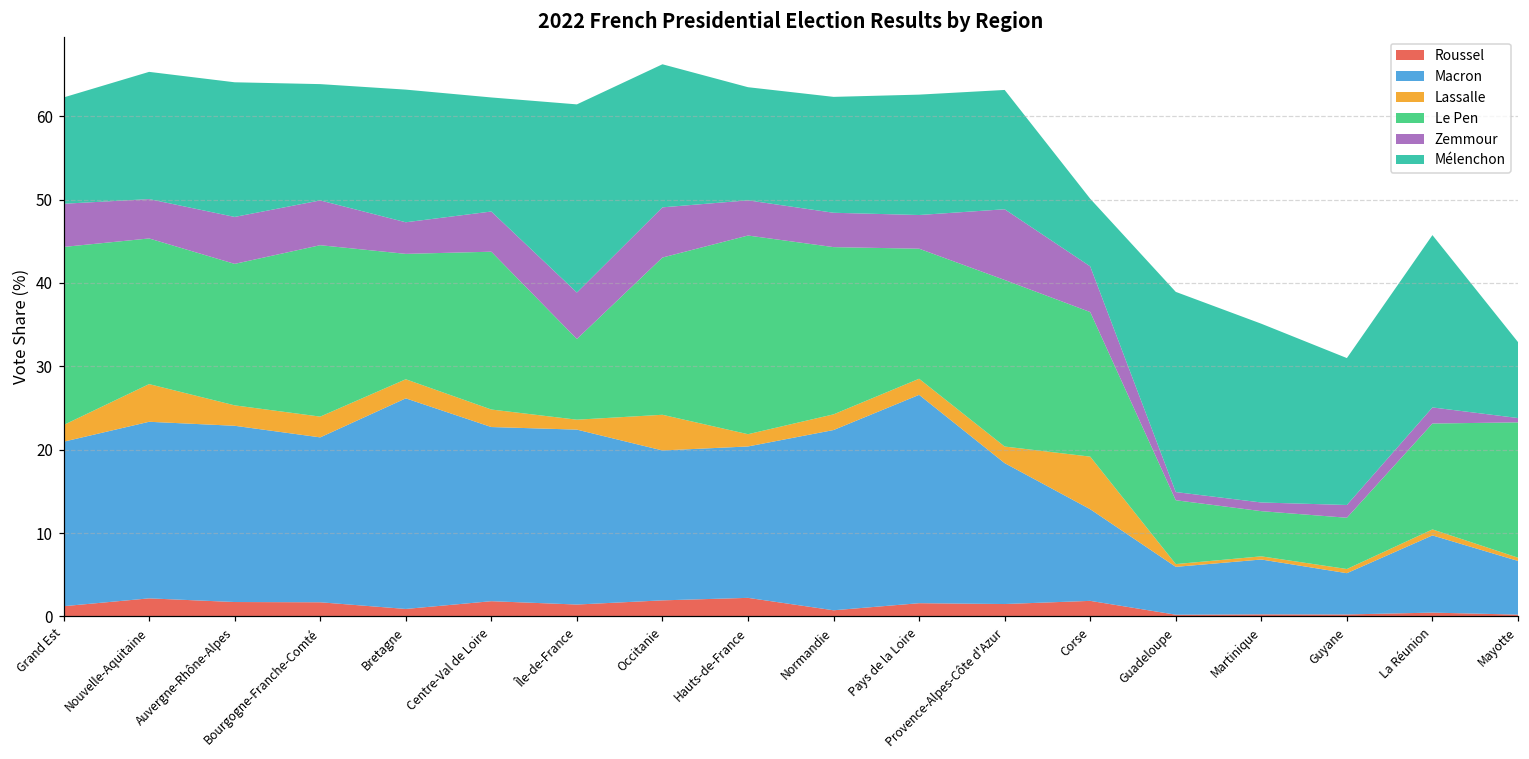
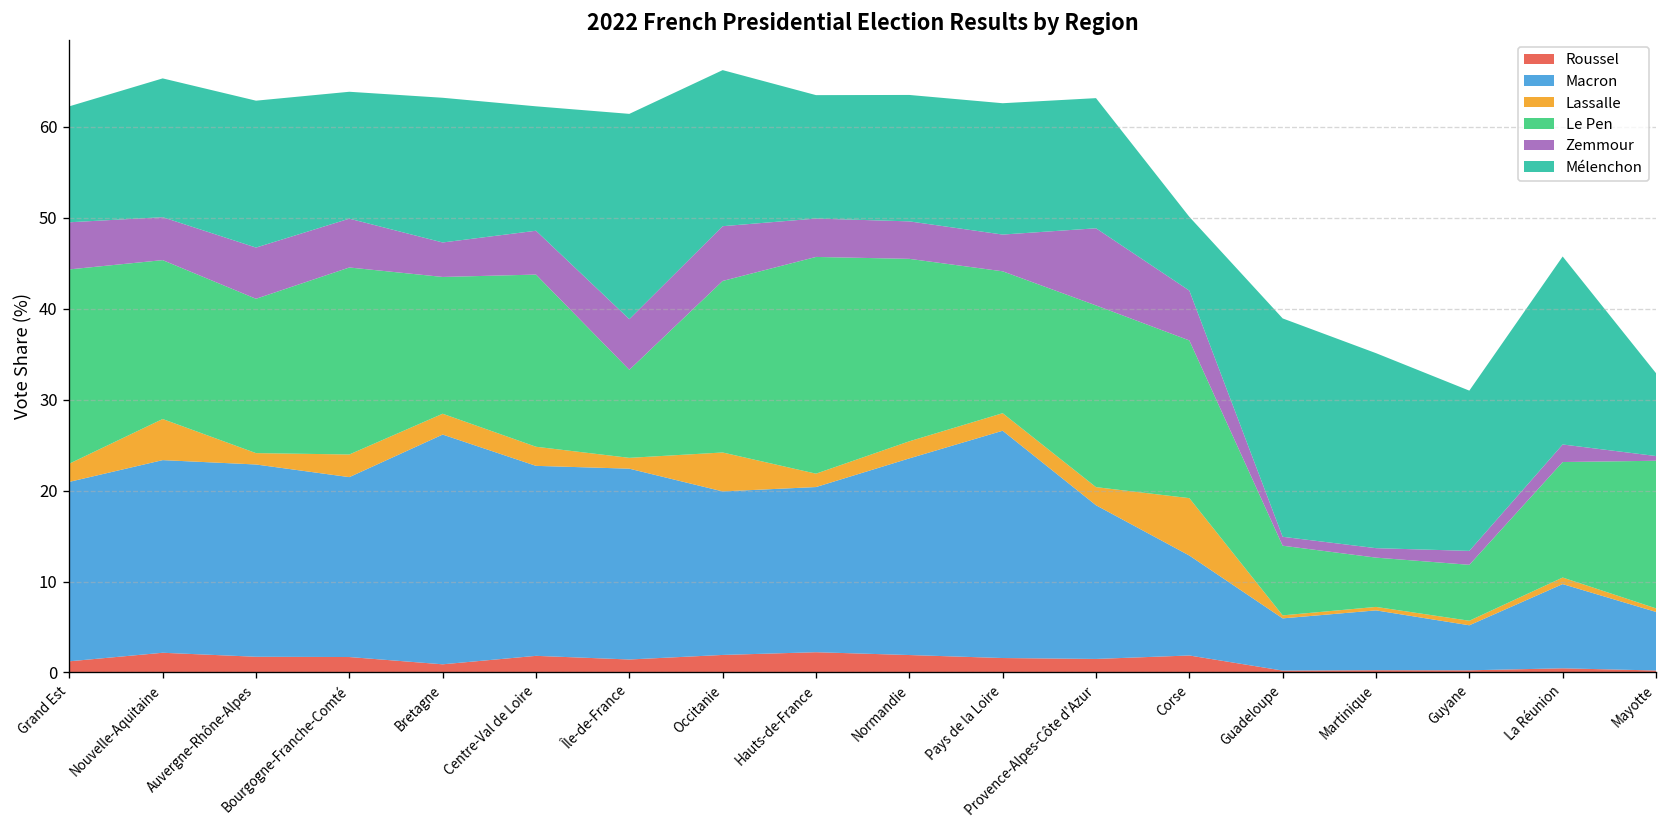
Lassalle, Auvergne-Rhône-Alpes: 2 -> 1
Roussel, Normandie: 1 -> 2
